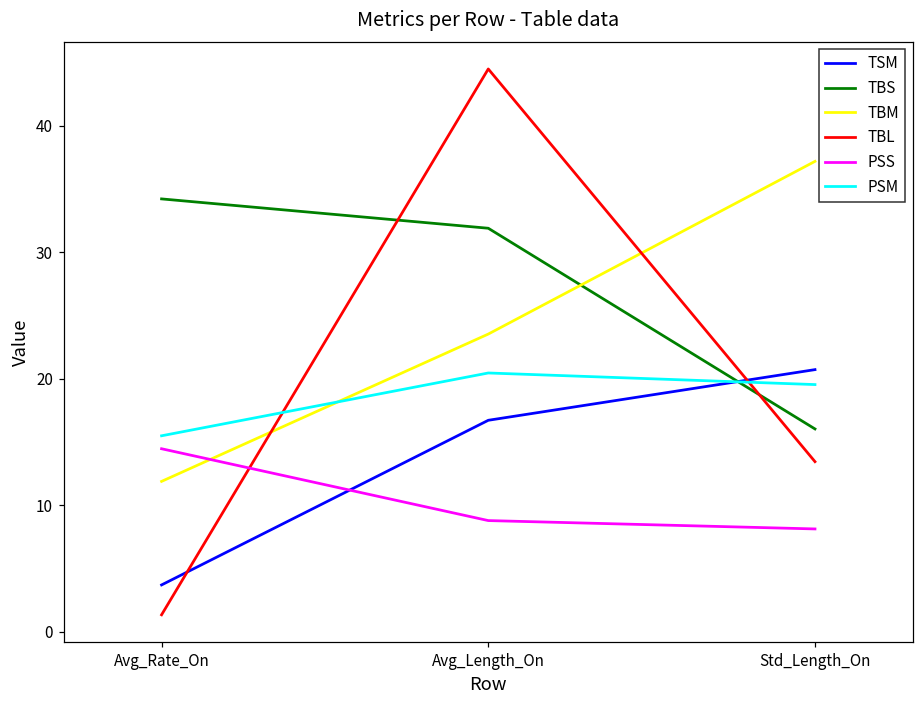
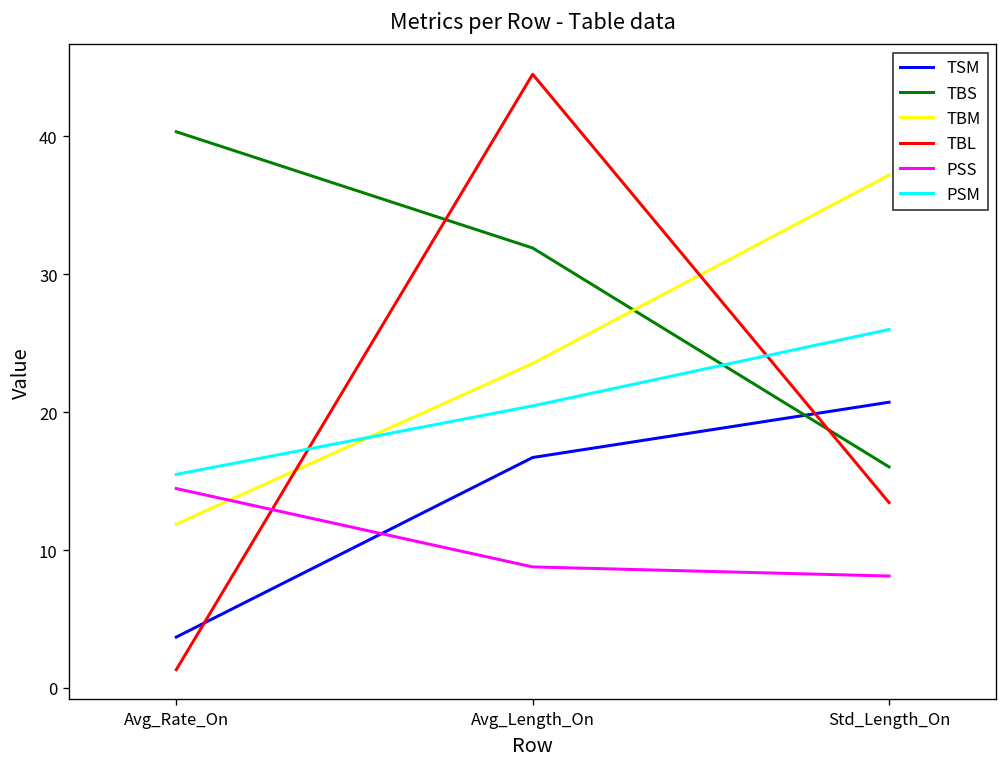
TBS, Avg_Rate_On: 34.2 -> 40.3
PSM, Std_Length_On: 19.5 -> 26.0
